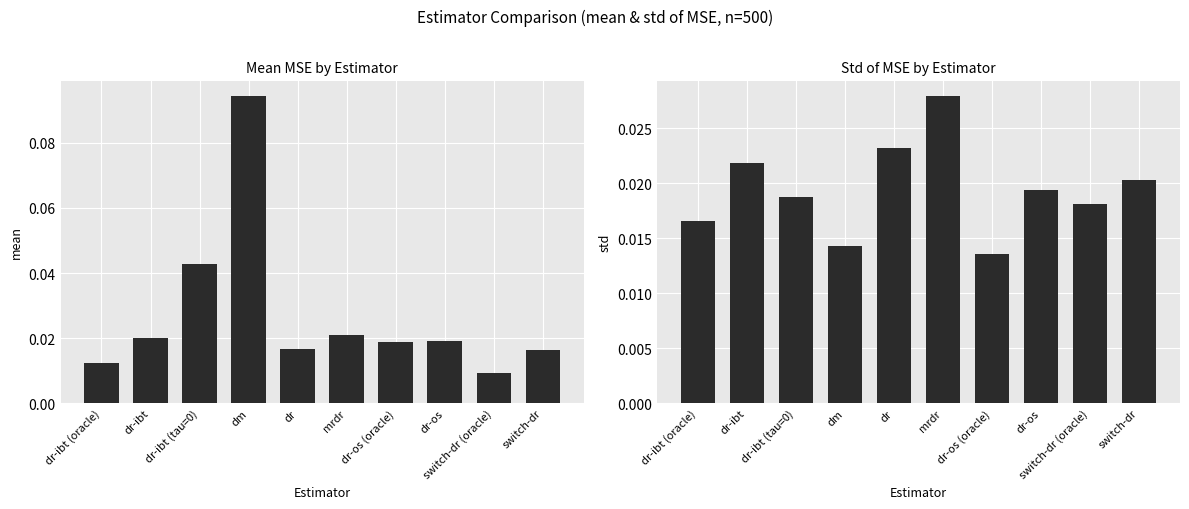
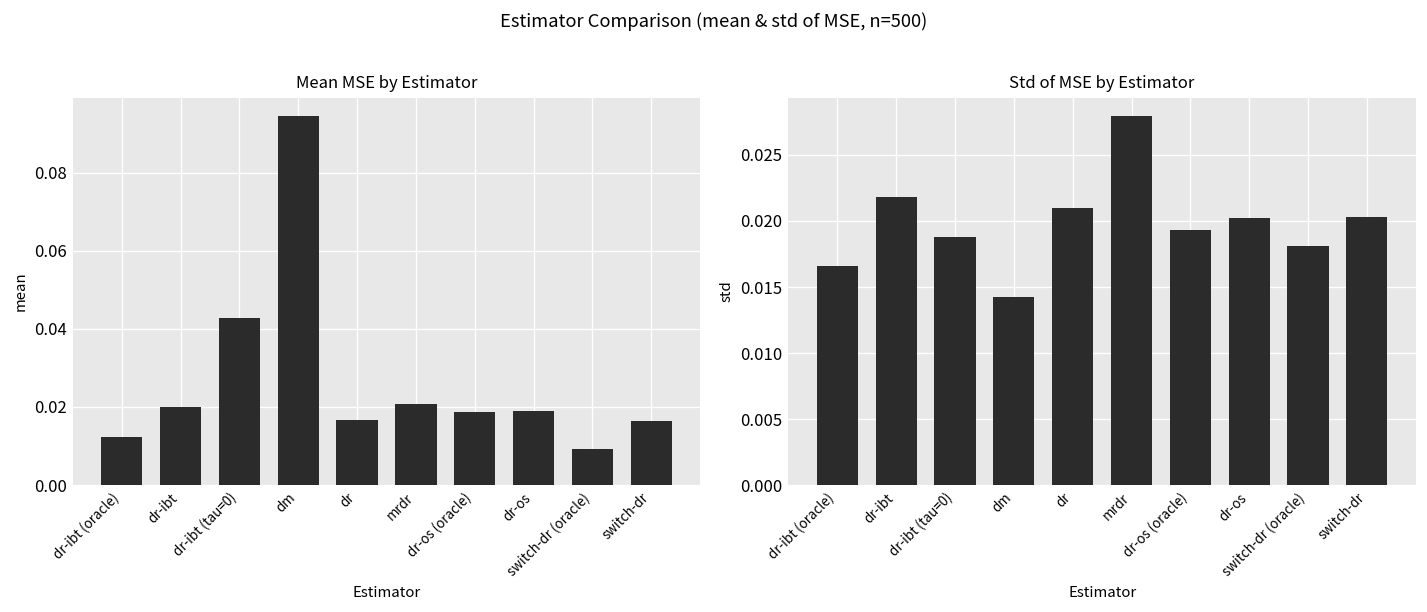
Std of MSE by Estimator, dr: 0.0232 -> 0.0210
Std of MSE by Estimator, dr-os (oracle): 0.0136 -> 0.0193
Std of MSE by Estimator, dr-os: 0.0194 -> 0.0202
